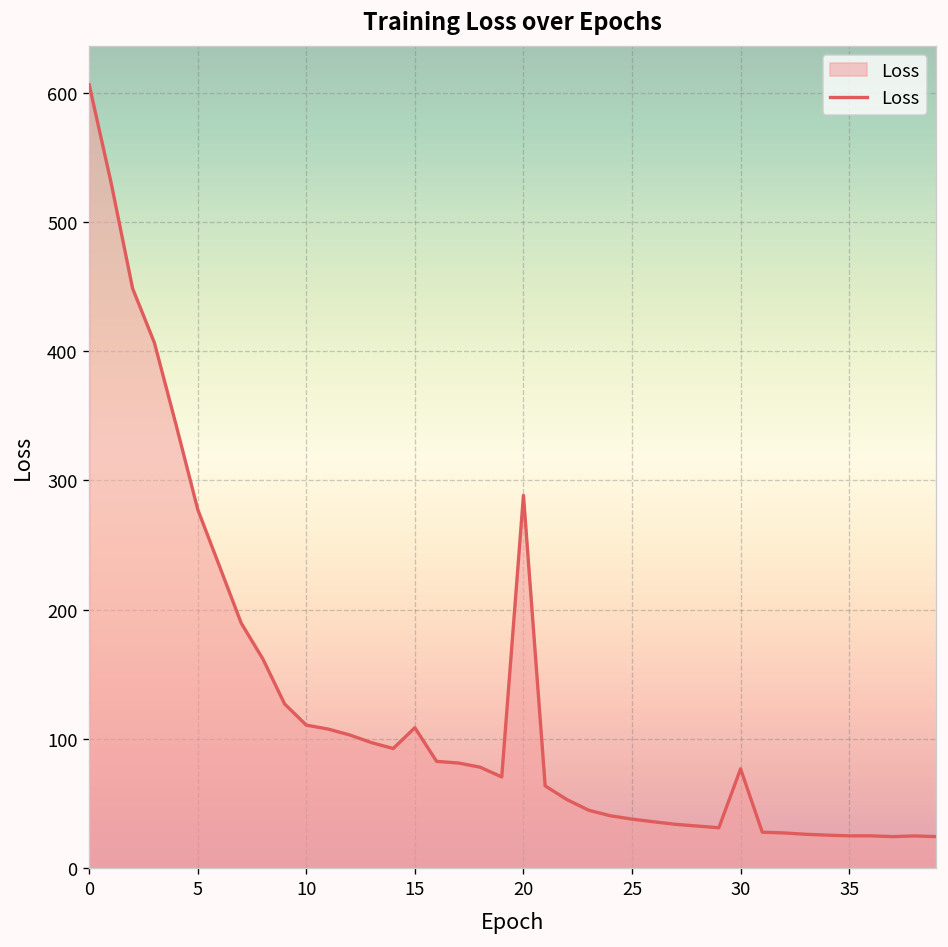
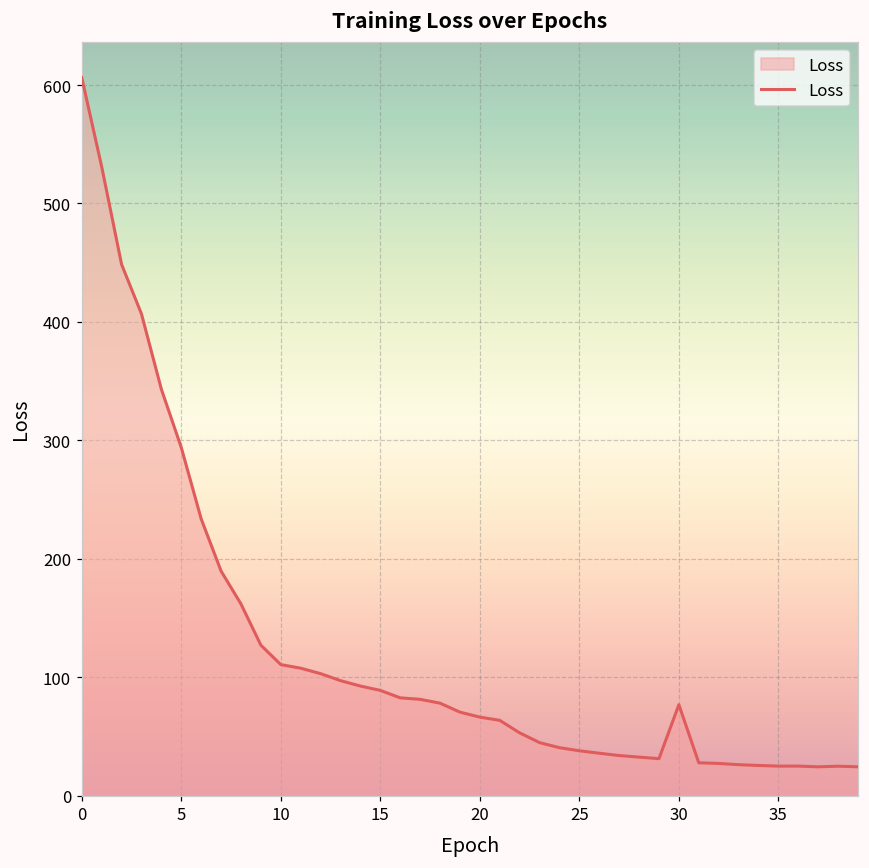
5: 277 -> 294
15: 109 -> 89
20: 288 -> 66
